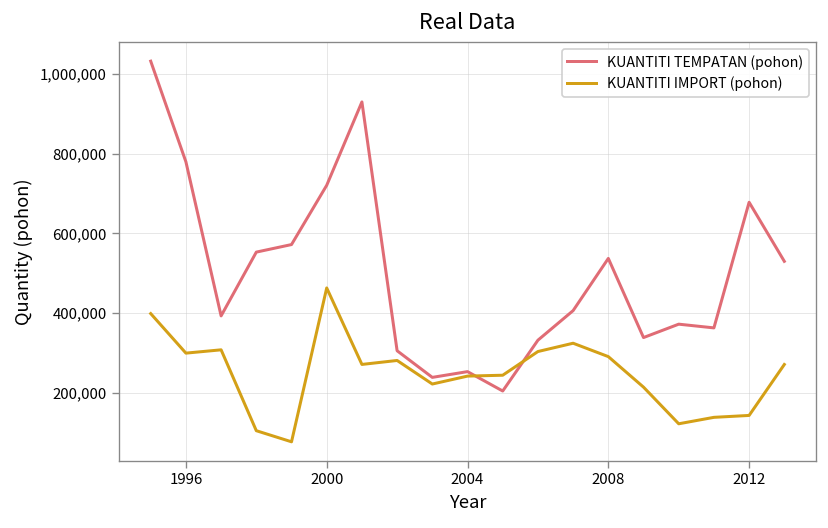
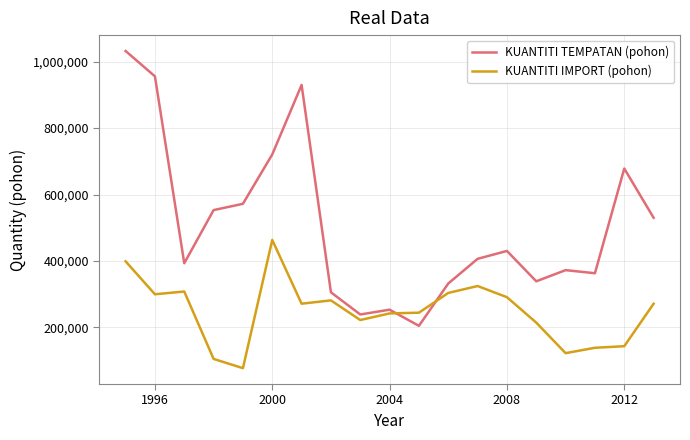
KUANTITI TEMPATAN (pohon), 1996: 780,000 -> 960,000
KUANTITI TEMPATAN (pohon), 2008: 540,000 -> 430,000
